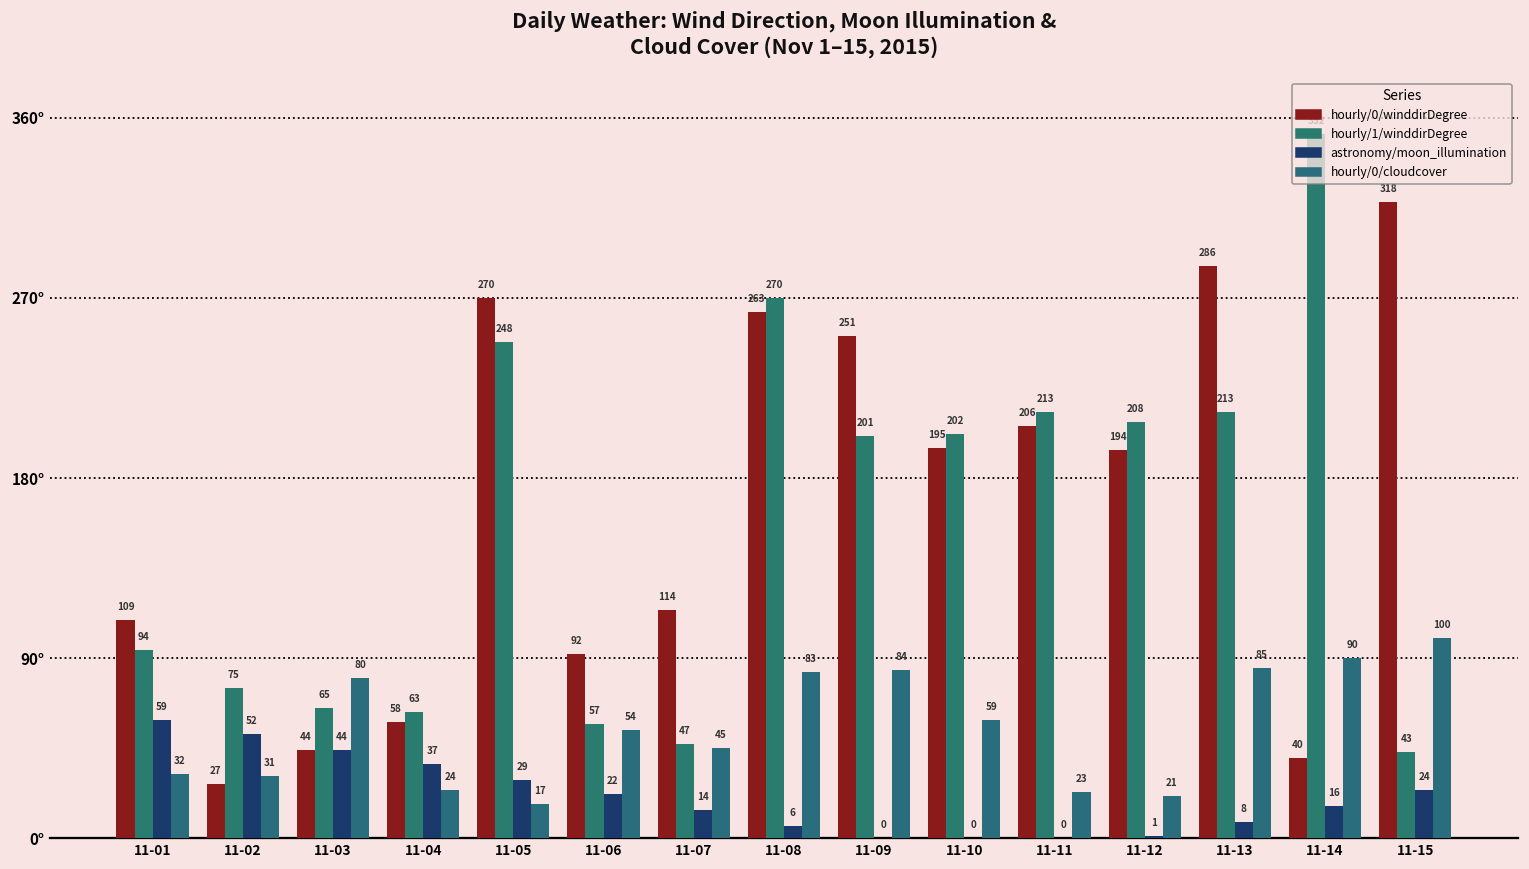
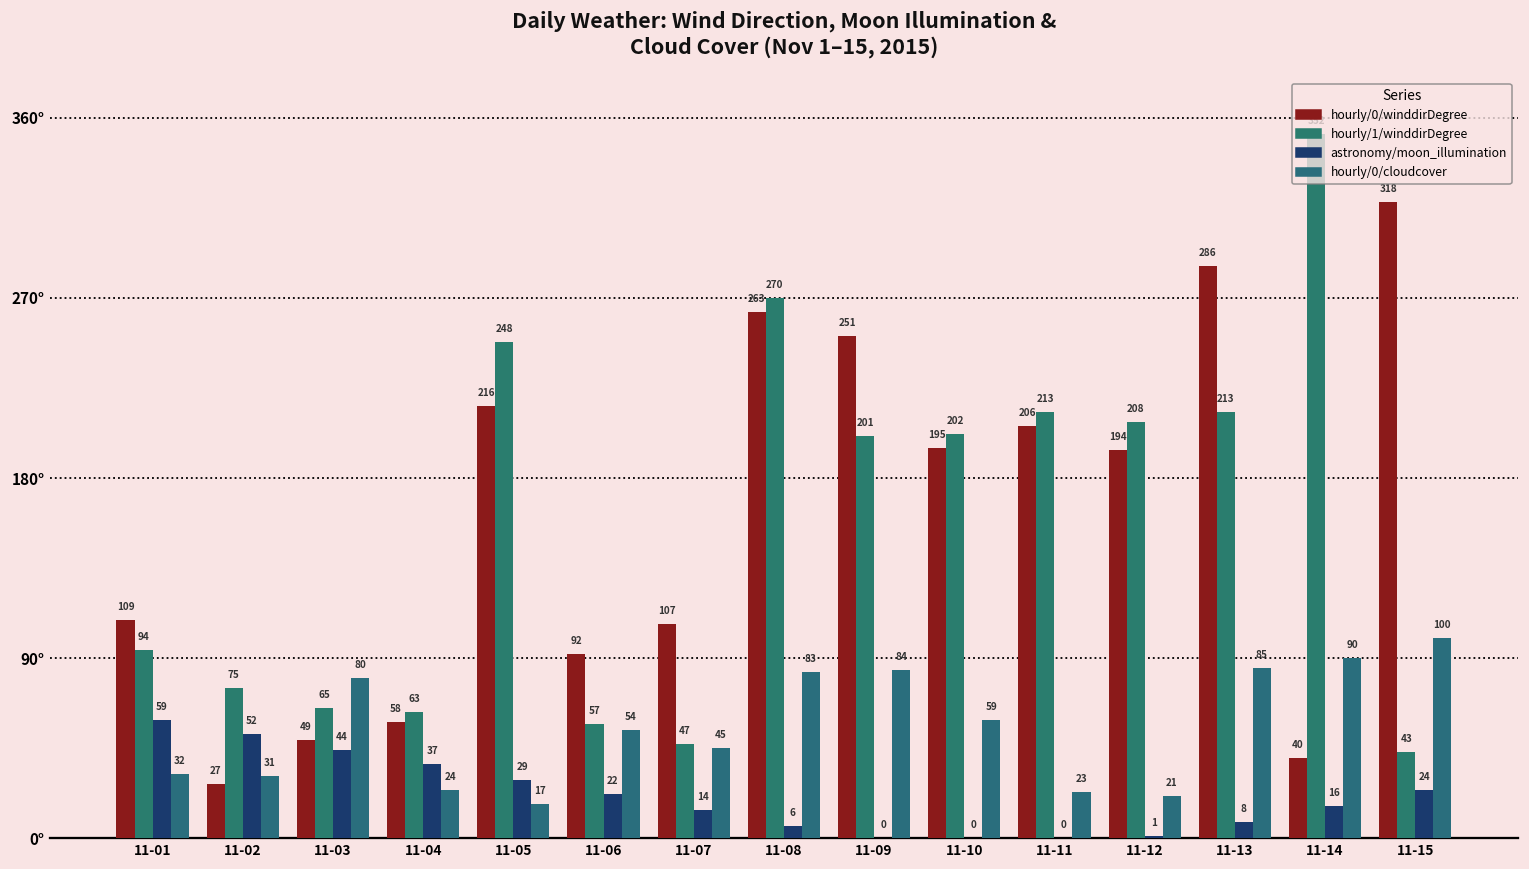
hourly/0/winddirDegree, 11-03: 44 -> 49
hourly/0/winddirDegree, 11-05: 270 -> 216
hourly/0/winddirDegree, 11-07: 114 -> 107
